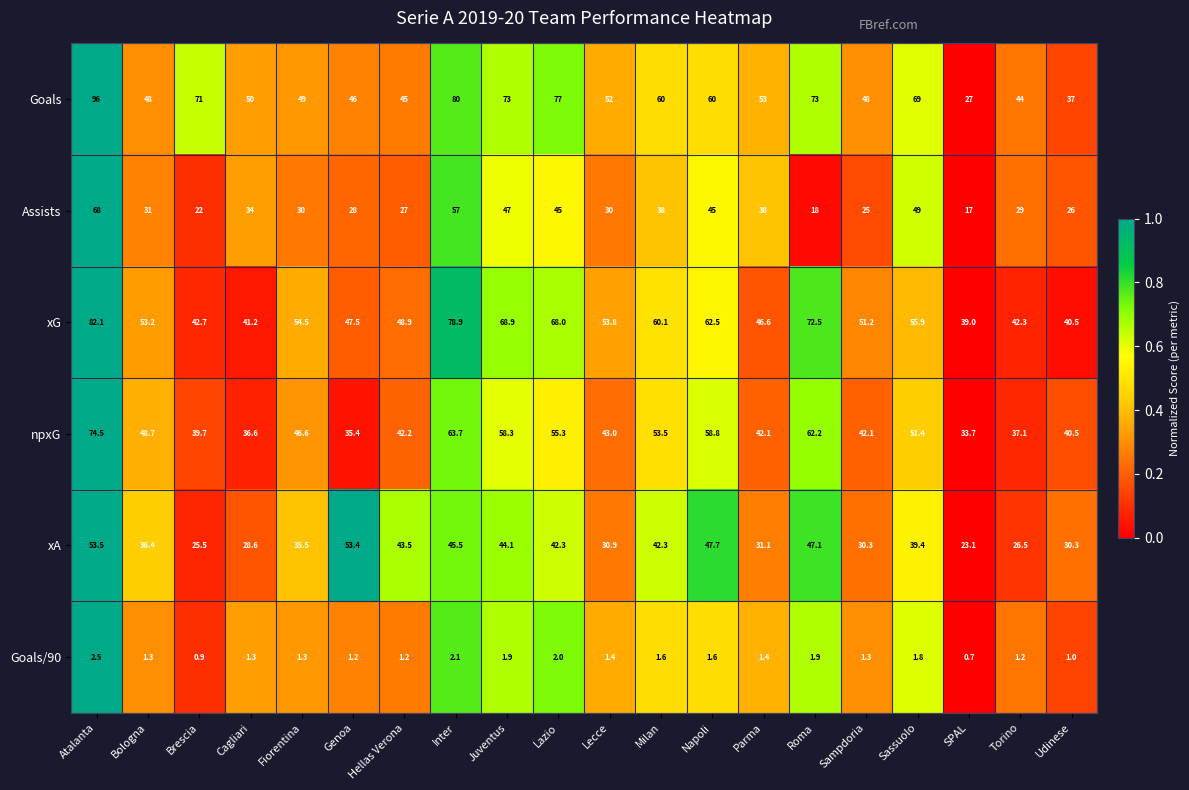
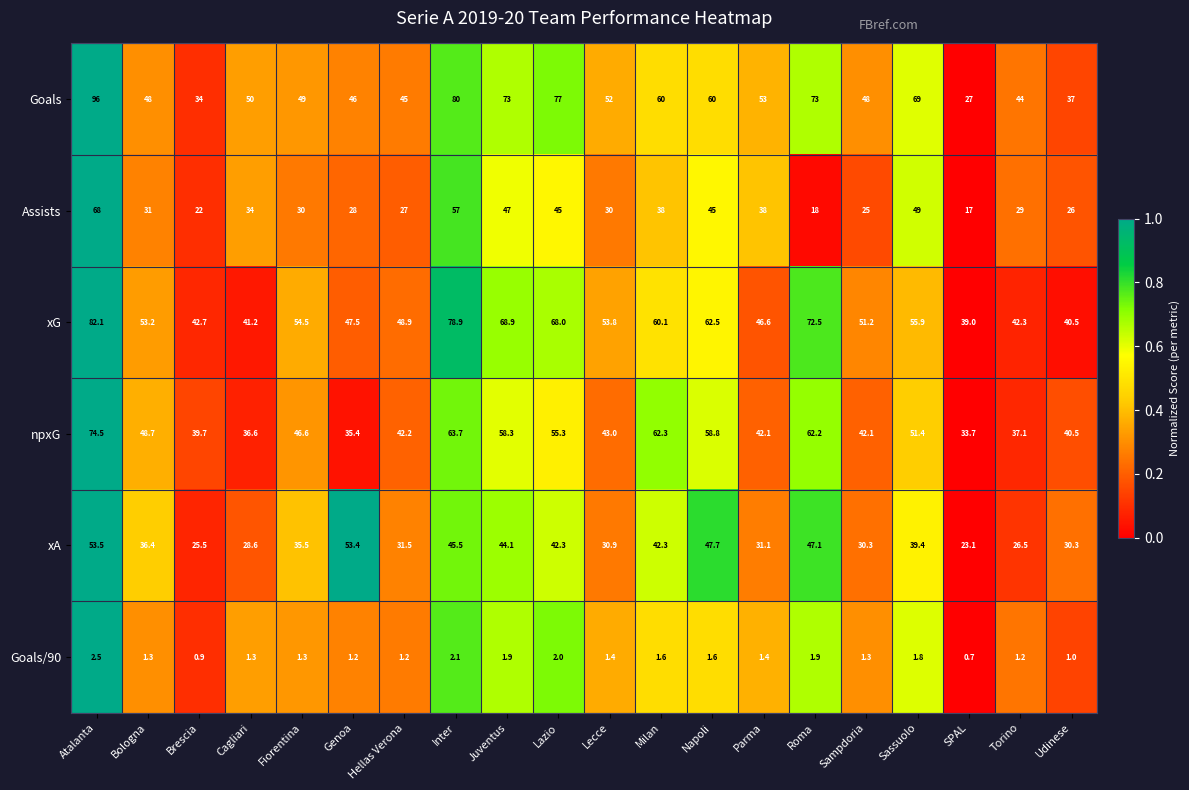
Goals, Brescia: 71 -> 34
npxG, Milan: 53.5 -> 62.3
xA, Hellas Verona: 43.5 -> 31.5
